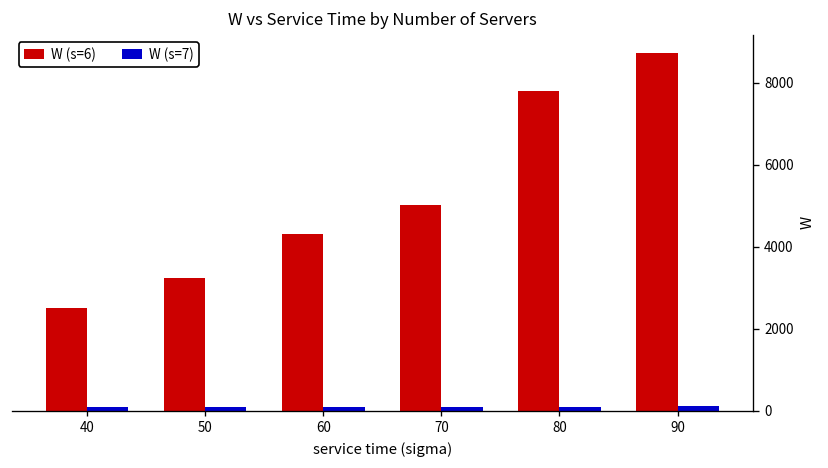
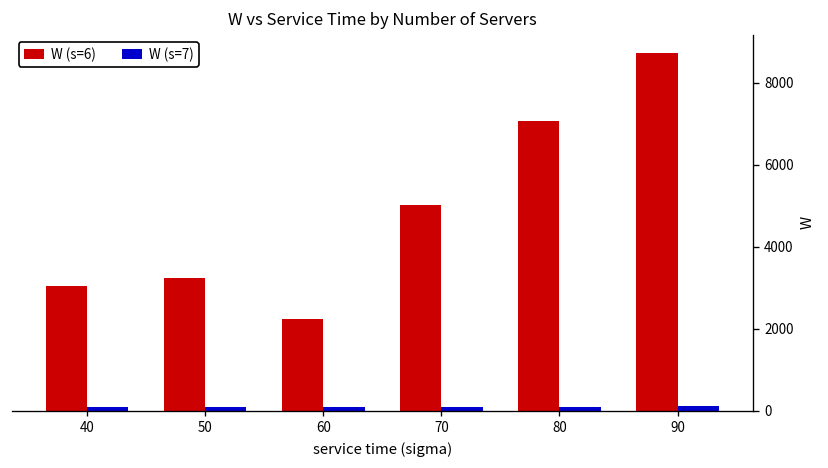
W (s=6), 40: 2500 -> 3000
W (s=6), 60: 4300 -> 2200
W (s=6), 80: 7800 -> 7100
